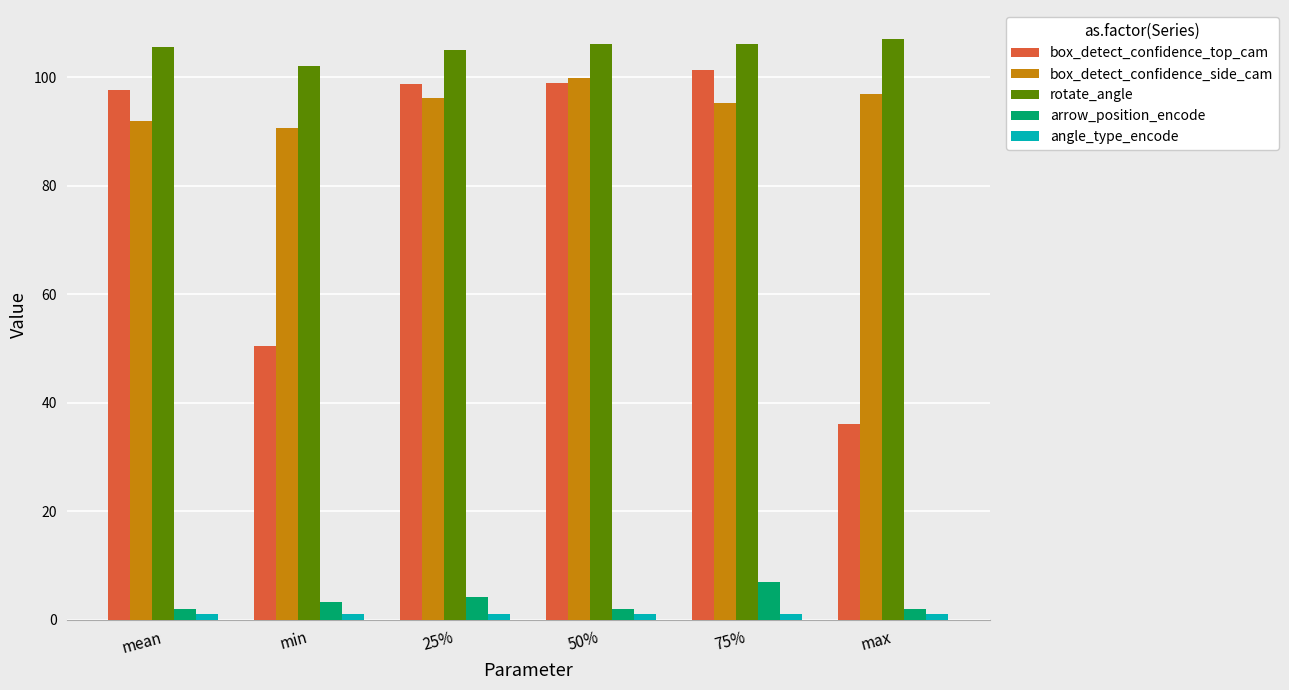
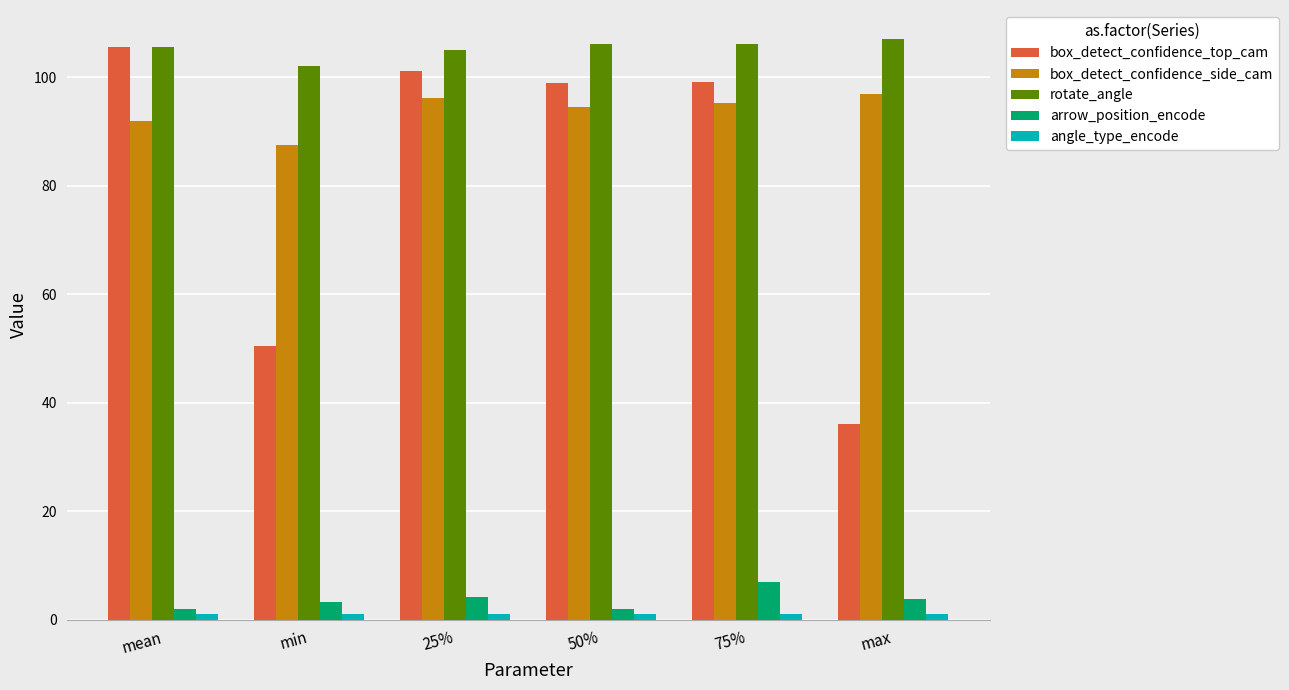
box_detect_confidence_top_cam, mean: 98 -> 106
box_detect_confidence_side_cam, min: 91 -> 88
box_detect_confidence_top_cam, 25%: 99 -> 101
box_detect_confidence_side_cam, 50%: 100 -> 95
box_detect_confidence_top_cam, 75%: 101 -> 99
arrow_position_encode, max: 2 -> 4
